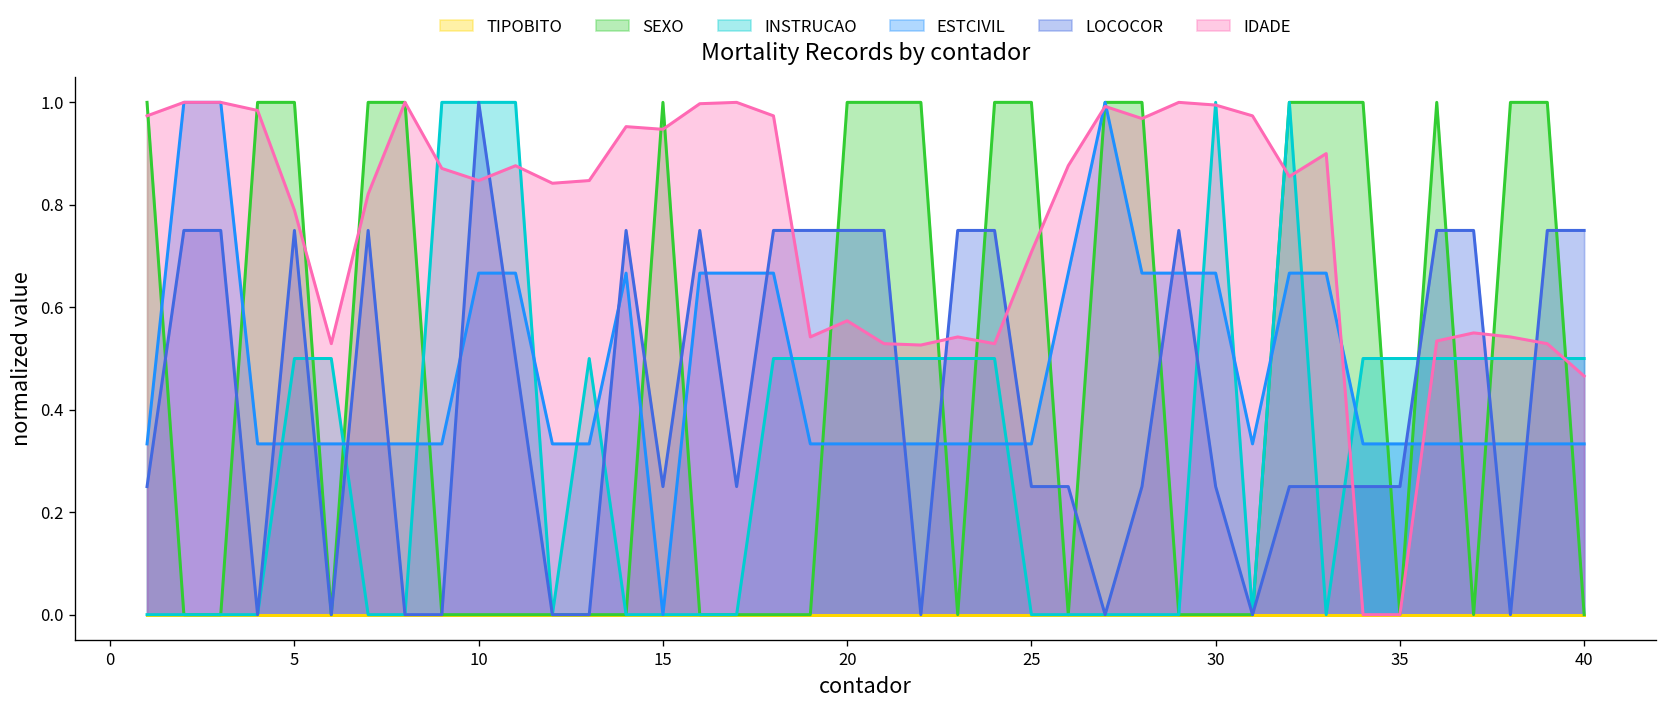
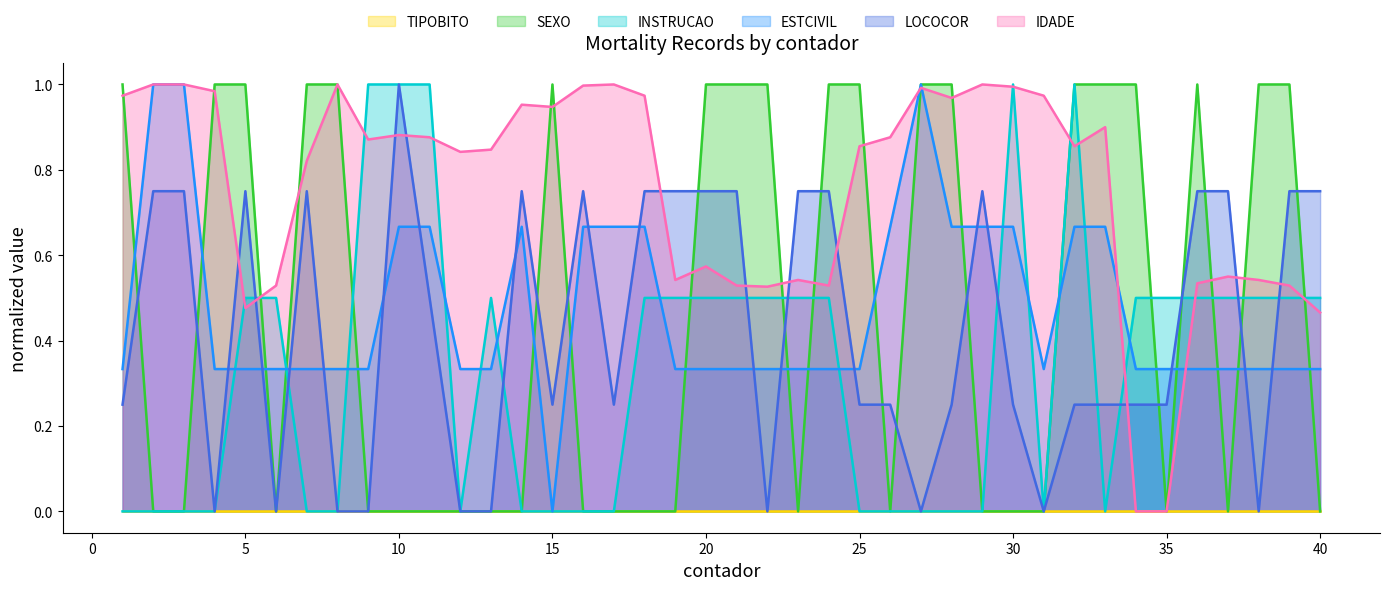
IDADE, 5: 0.79 -> 0.48
IDADE, 10: 0.85 -> 0.88
IDADE, 25: 0.71 -> 0.86
